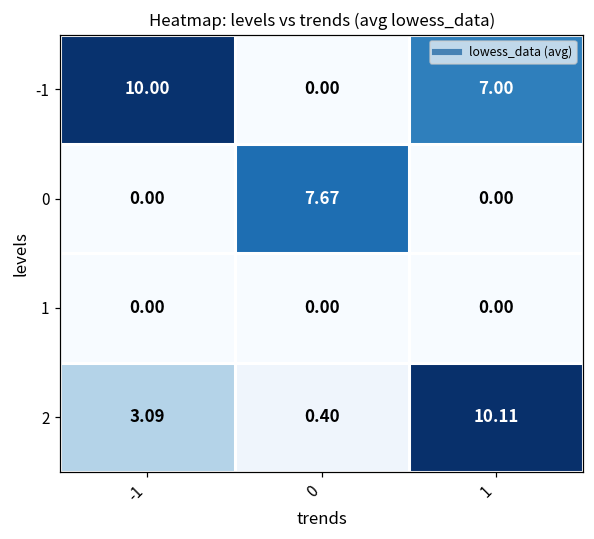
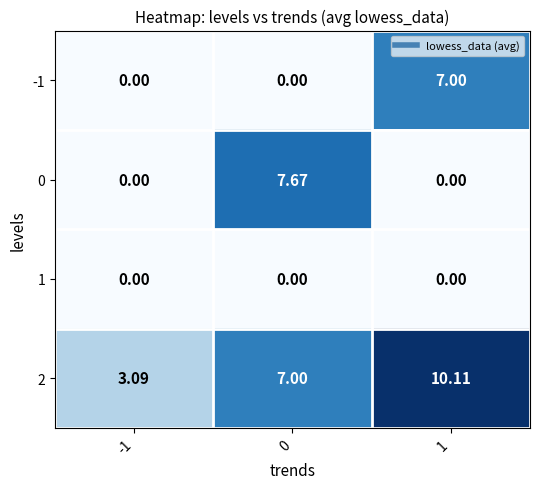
-1, -1: 10.00 -> 0.00
2, 0: 0.40 -> 7.00
